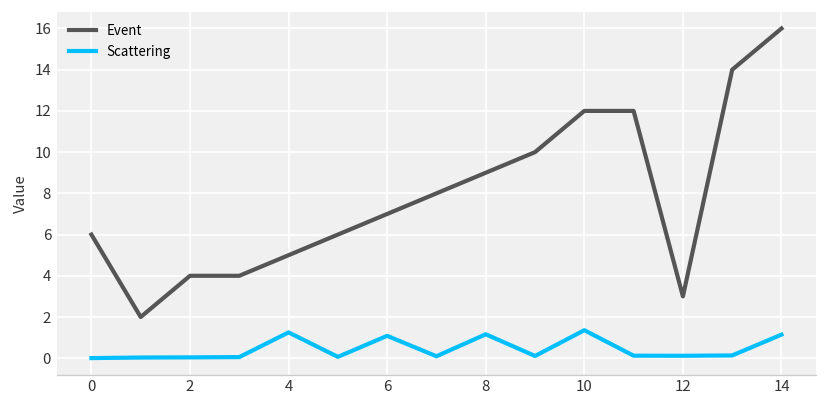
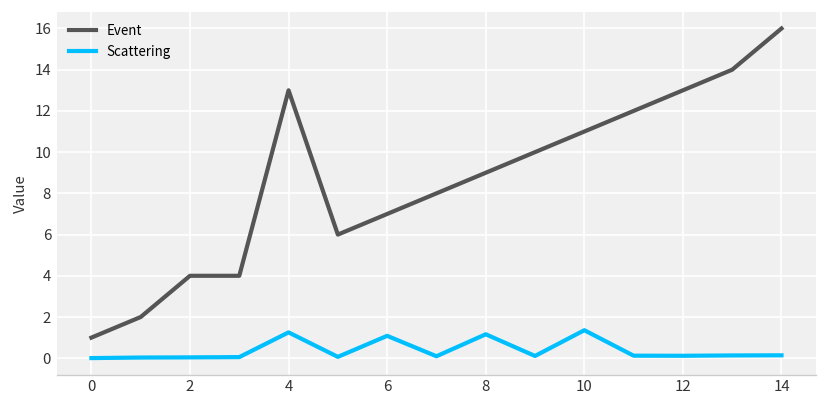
Event, 0: 6 -> 1
Event, 4: 5 -> 13
Event, 10: 12 -> 11
Event, 12: 3 -> 13
Scattering, 14: 1.1 -> 0.1
